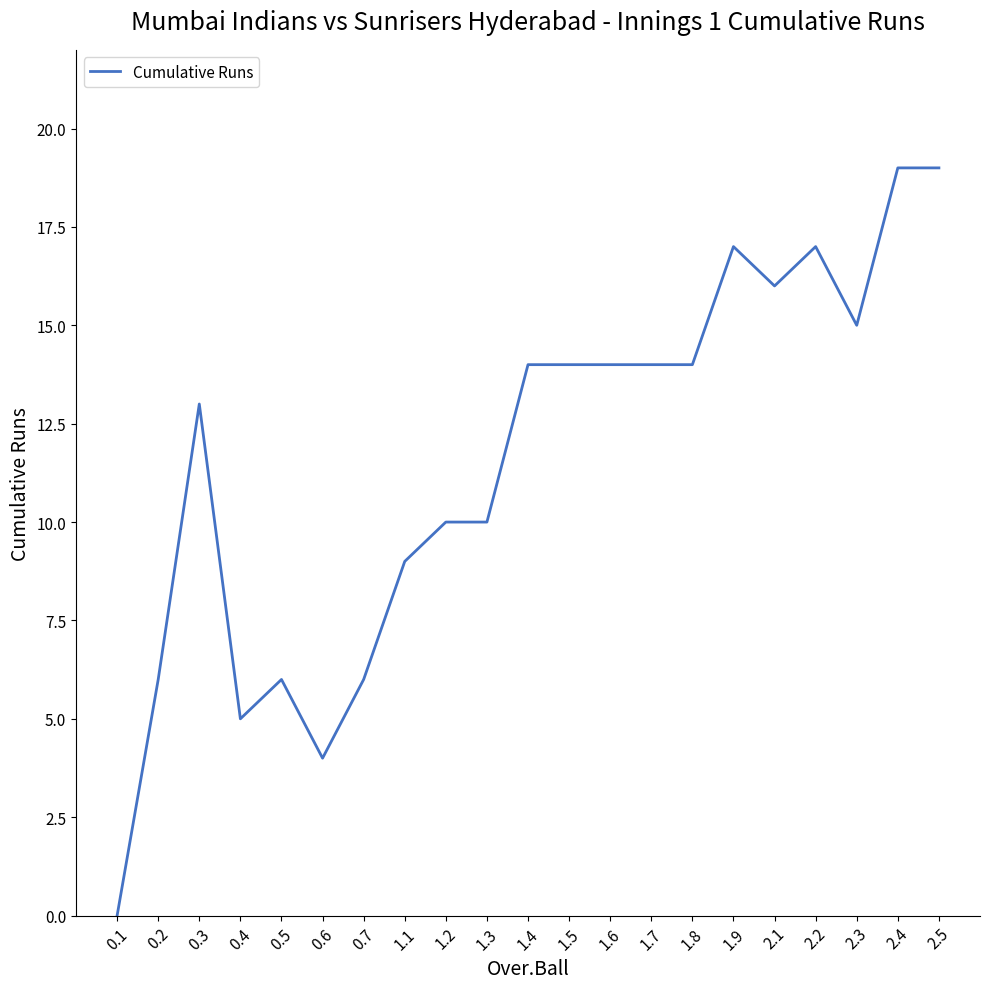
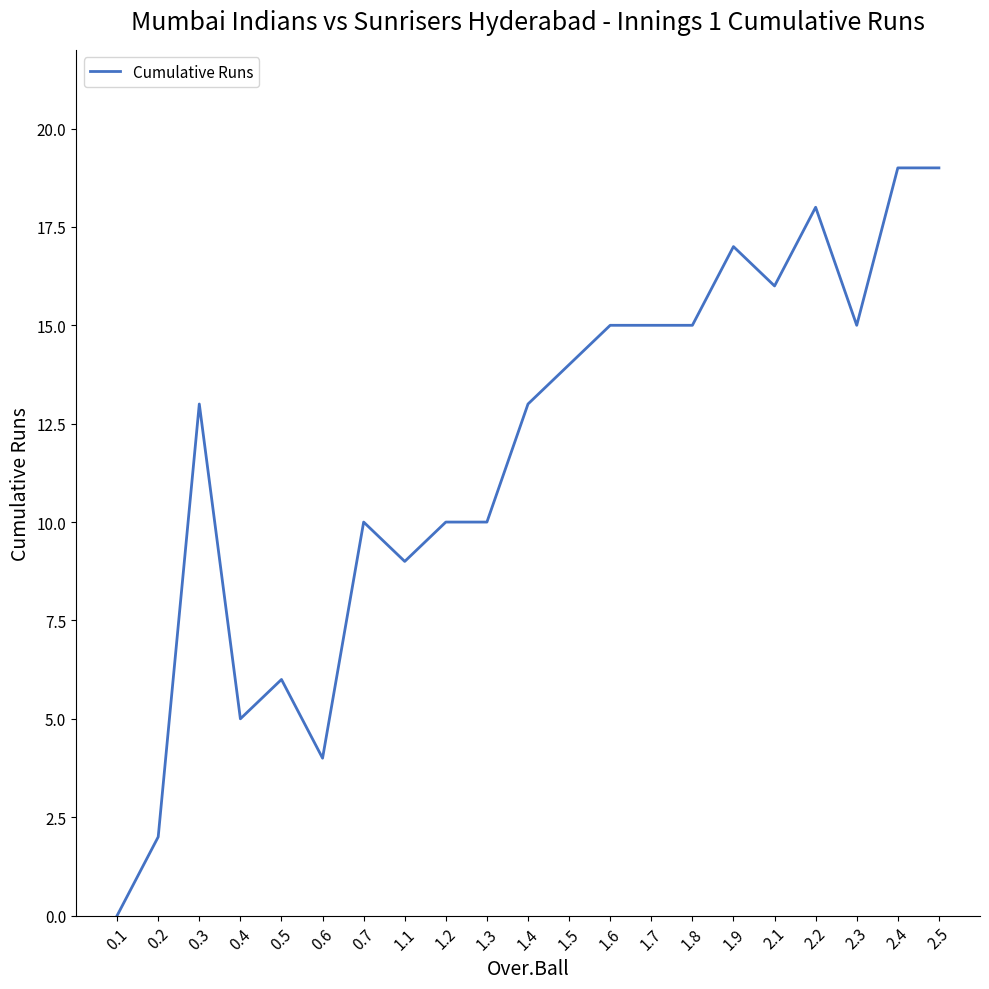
0.2: 6 -> 2
0.7: 6 -> 10
1.4: 14 -> 13
1.6: 14 -> 15
1.7: 14 -> 15
1.8: 14 -> 15
2.2: 17 -> 18
